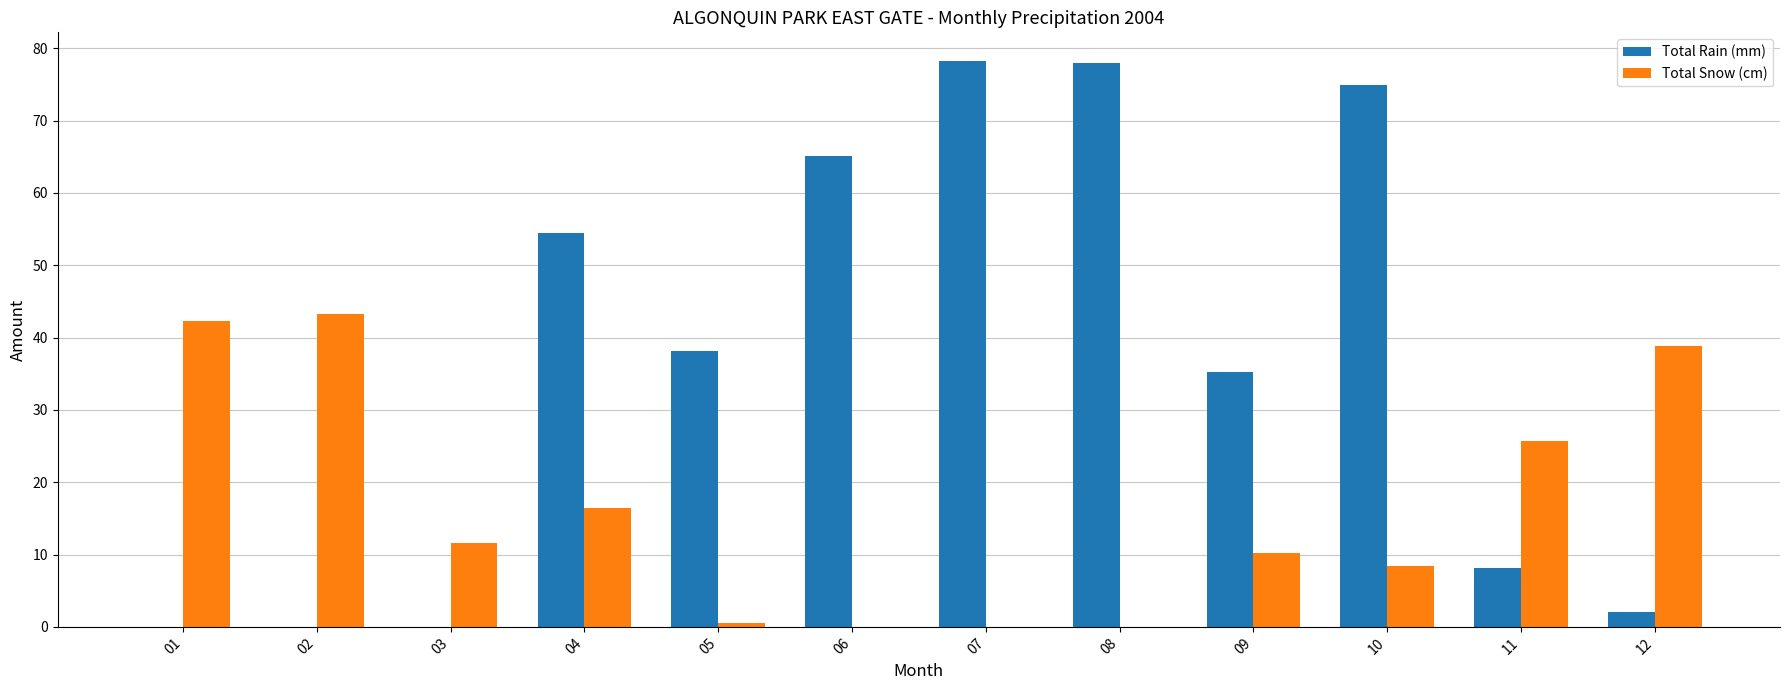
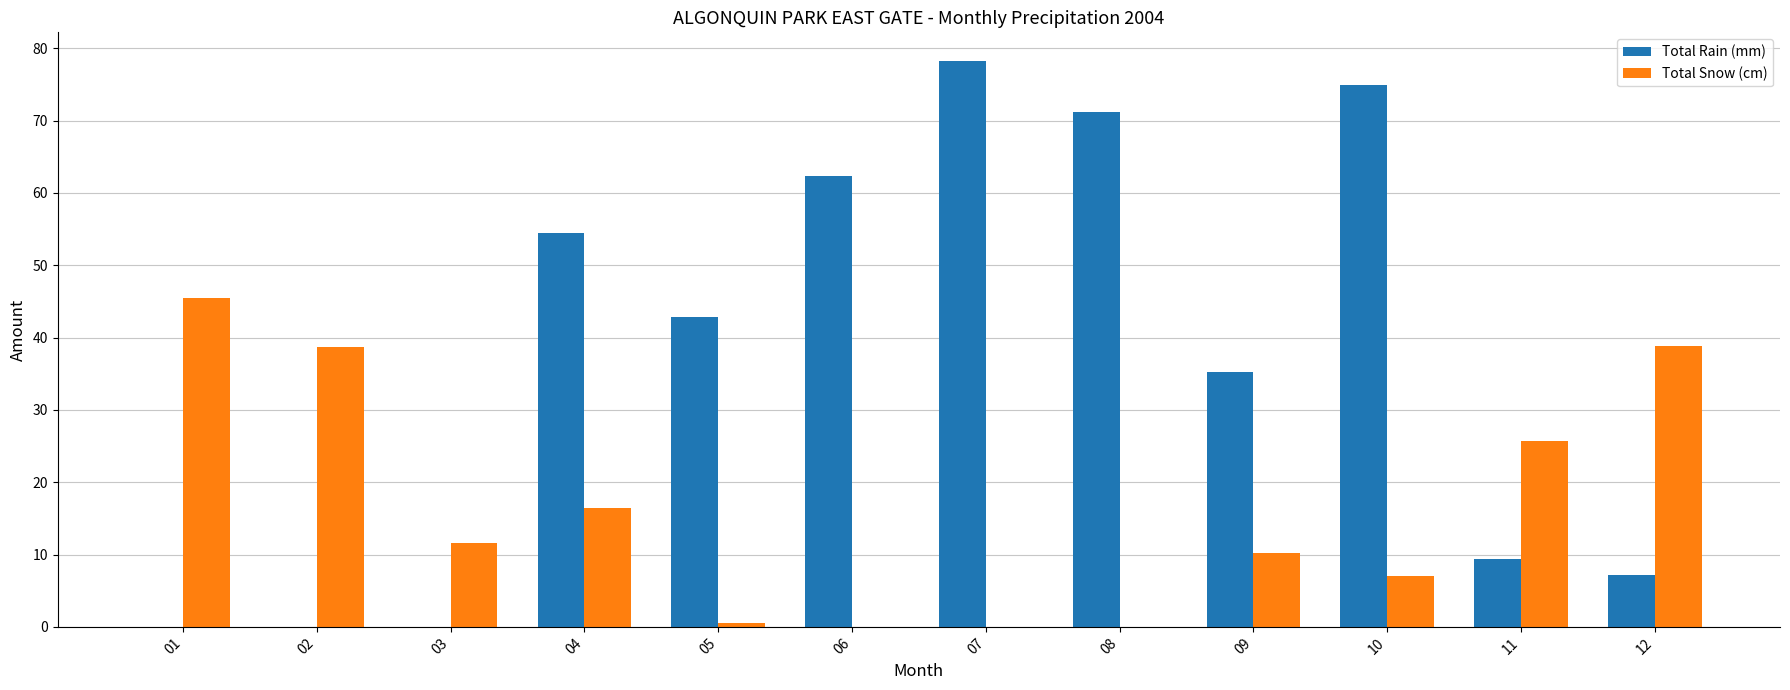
Total Snow (cm), 01: 42 -> 46
Total Snow (cm), 02: 43 -> 39
Total Rain (mm), 05: 38 -> 43
Total Rain (mm), 06: 65 -> 62
Total Rain (mm), 08: 78 -> 71
Total Snow (cm), 10: 8 -> 7
Total Rain (mm), 11: 8 -> 9
Total Rain (mm), 12: 2 -> 7
